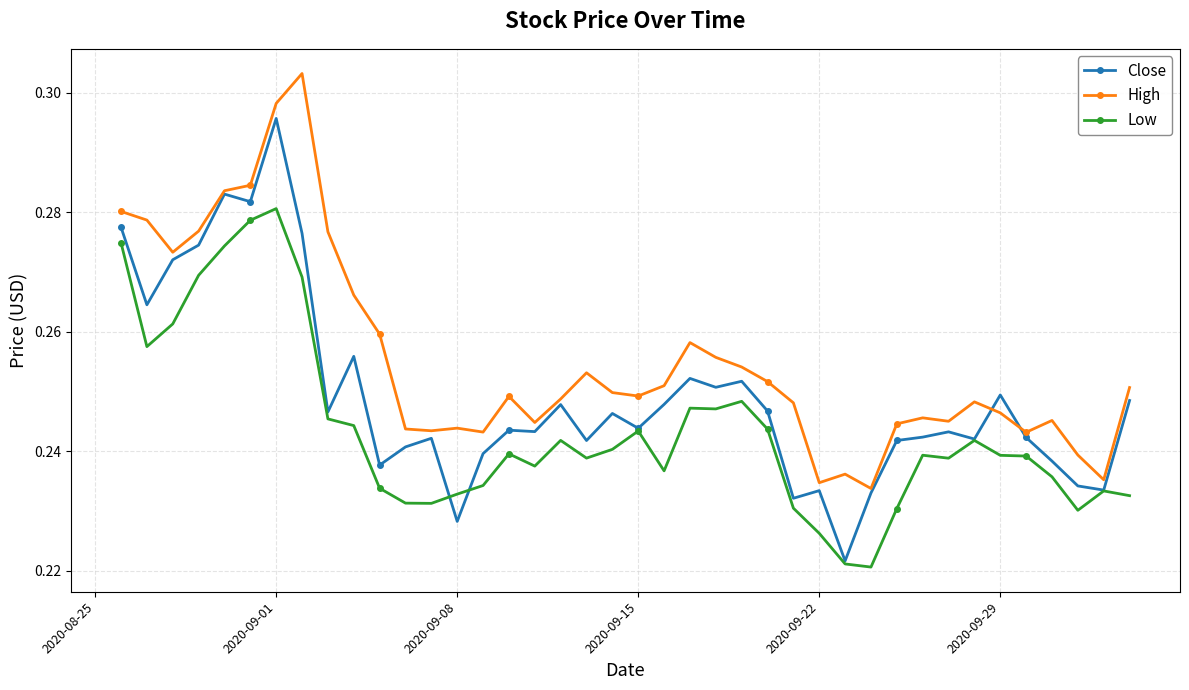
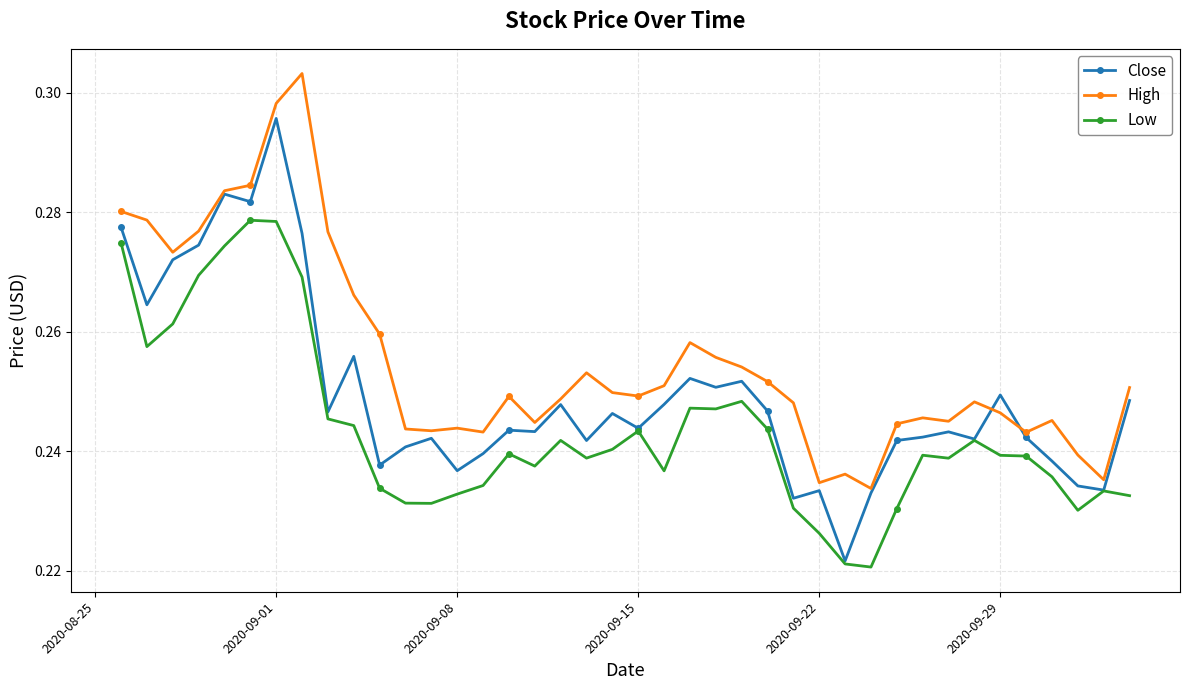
Low, 2020-09-01: 0.281 -> 0.278
Close, 2020-09-08: 0.228 -> 0.237
